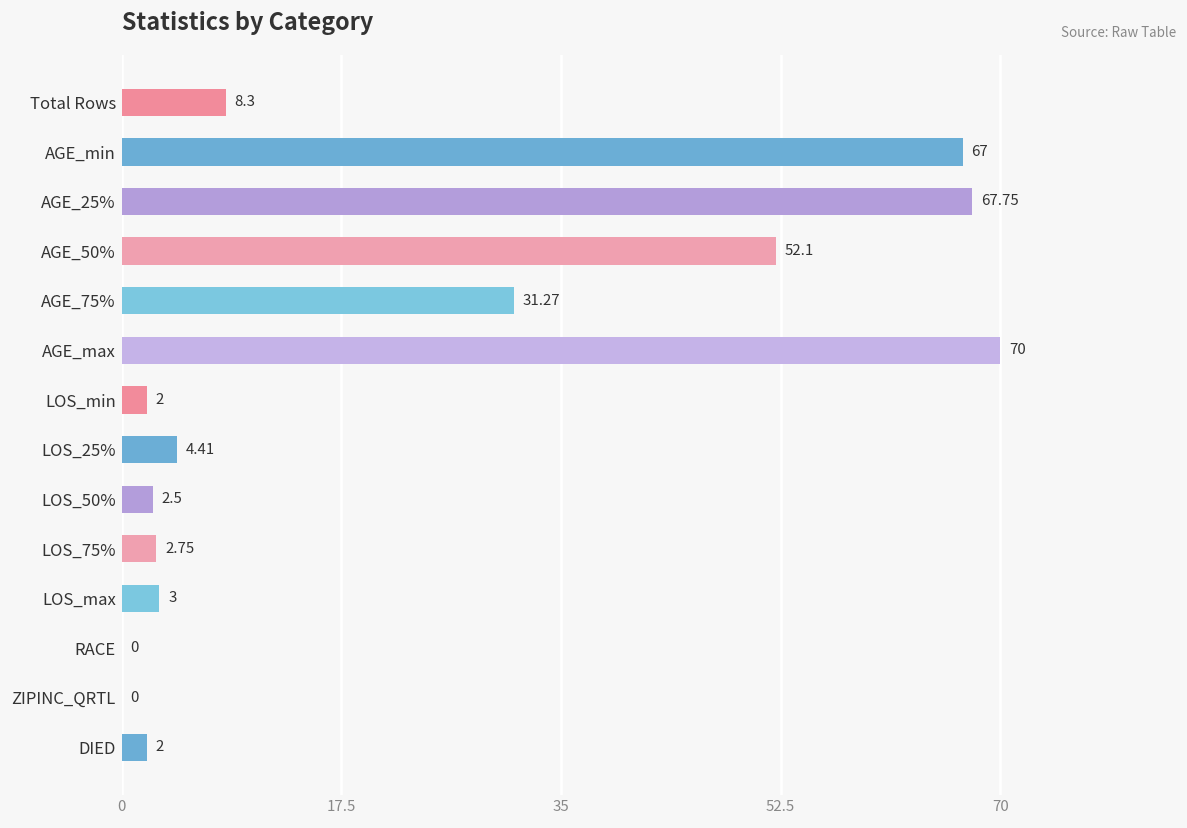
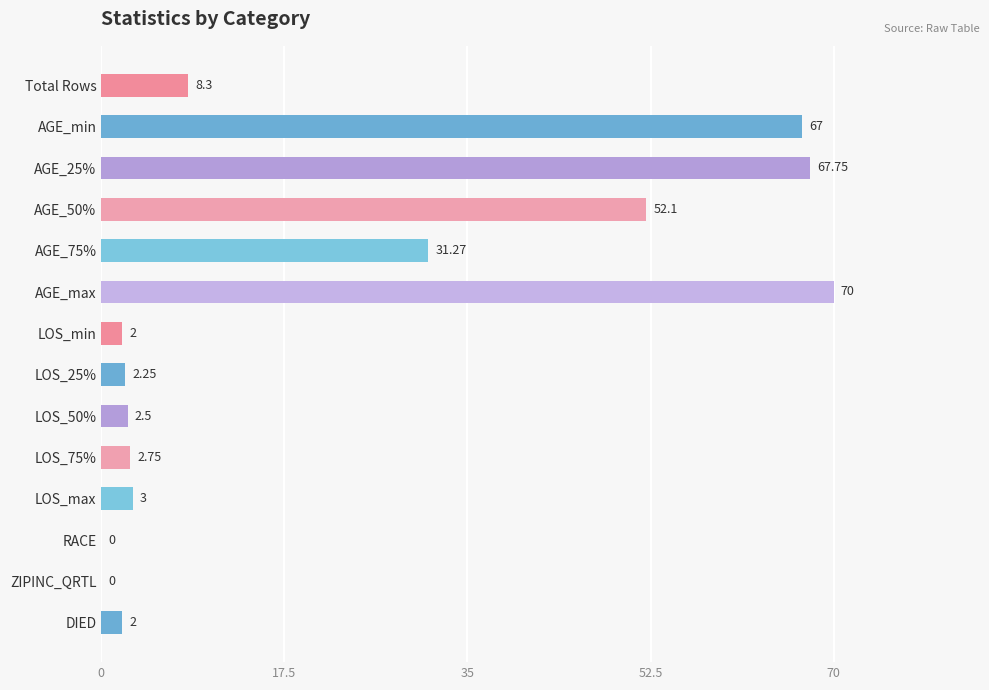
LOS_25%: 4.41 -> 2.25
